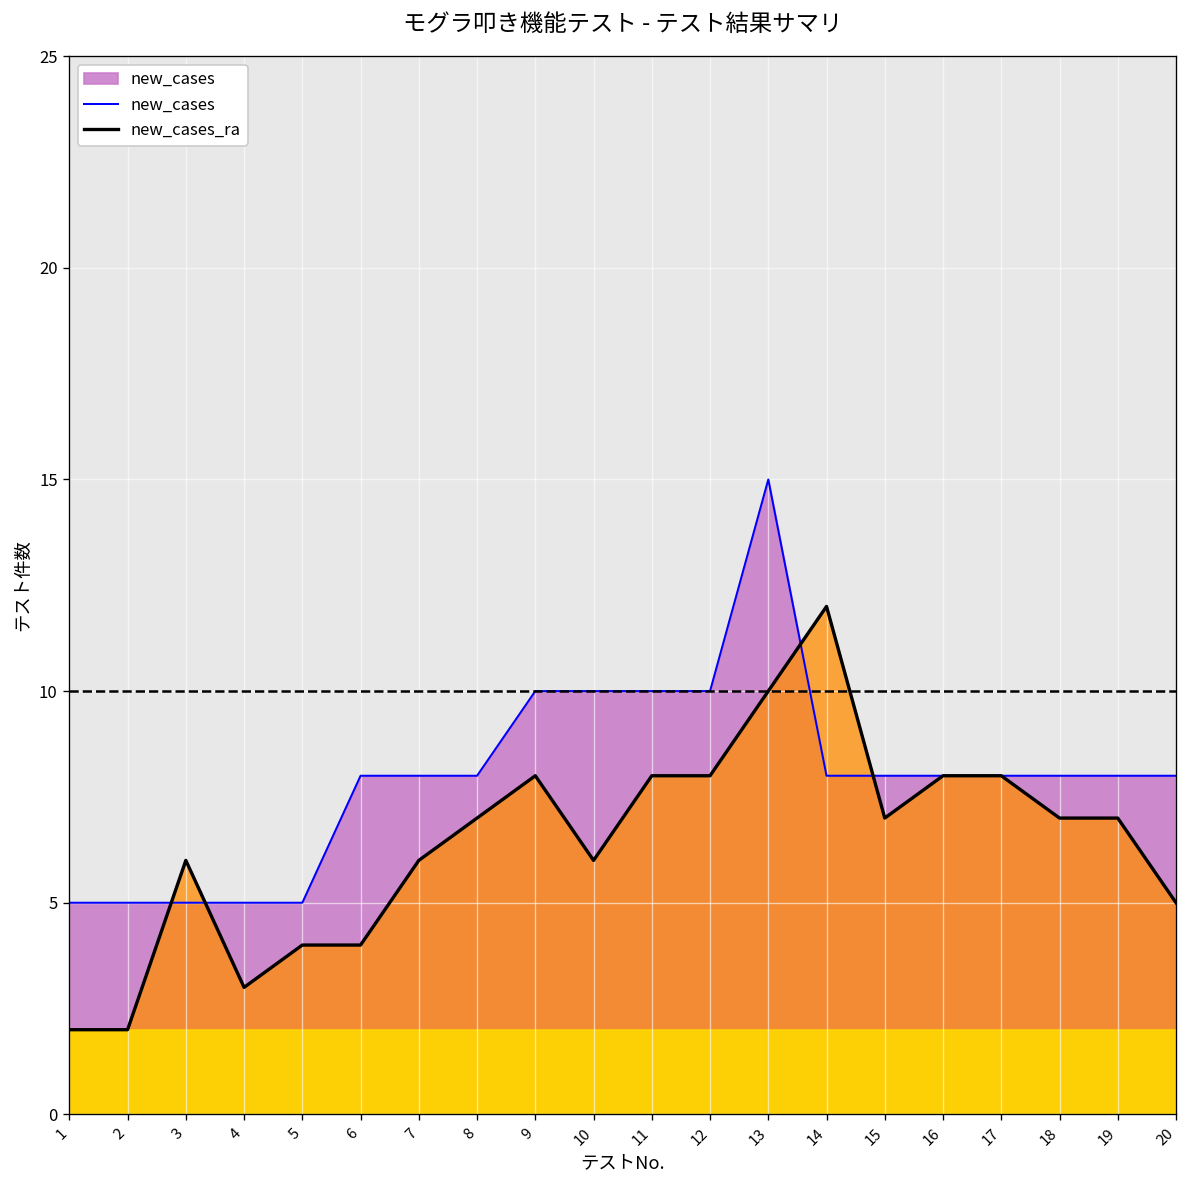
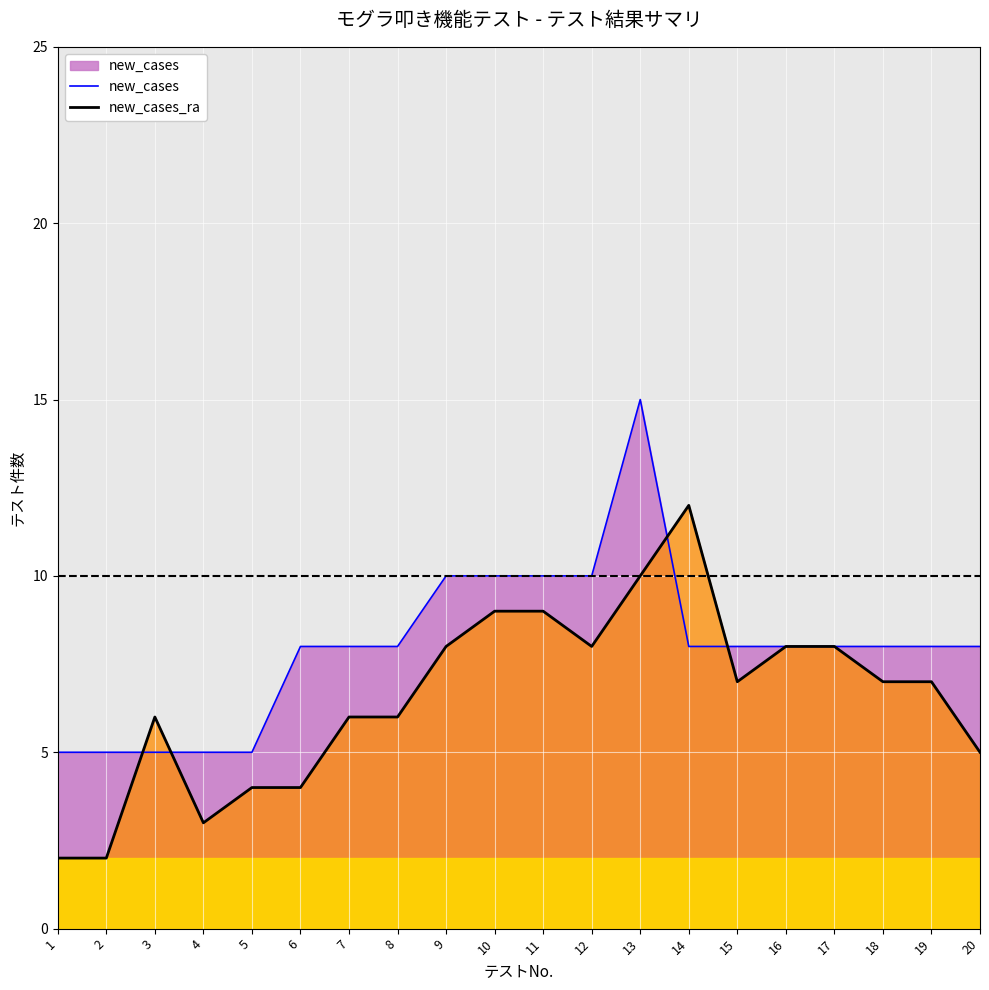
new_cases_ra, 8: 7 -> 6
new_cases_ra, 10: 6 -> 9
new_cases_ra, 11: 8 -> 9
